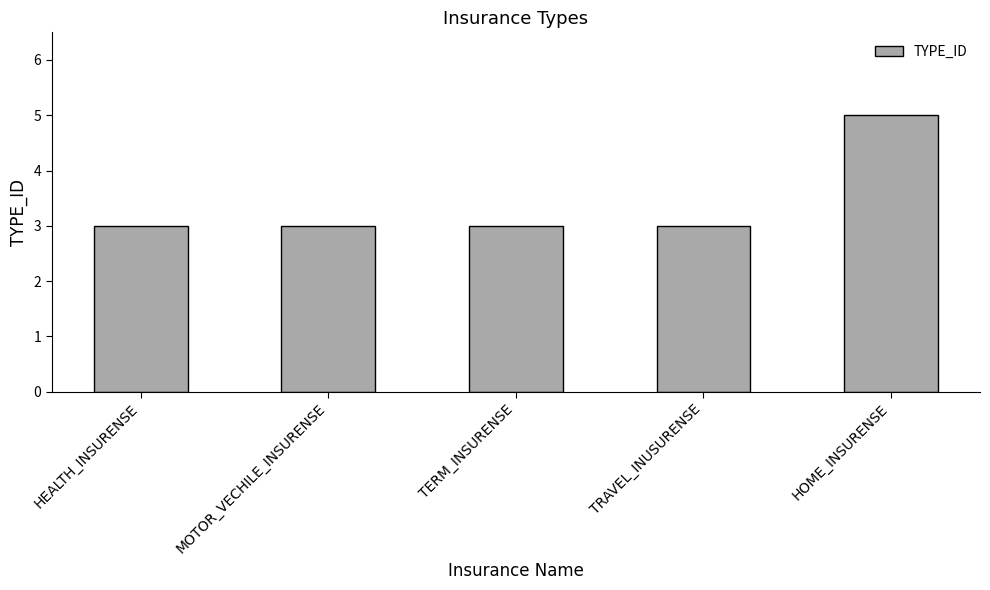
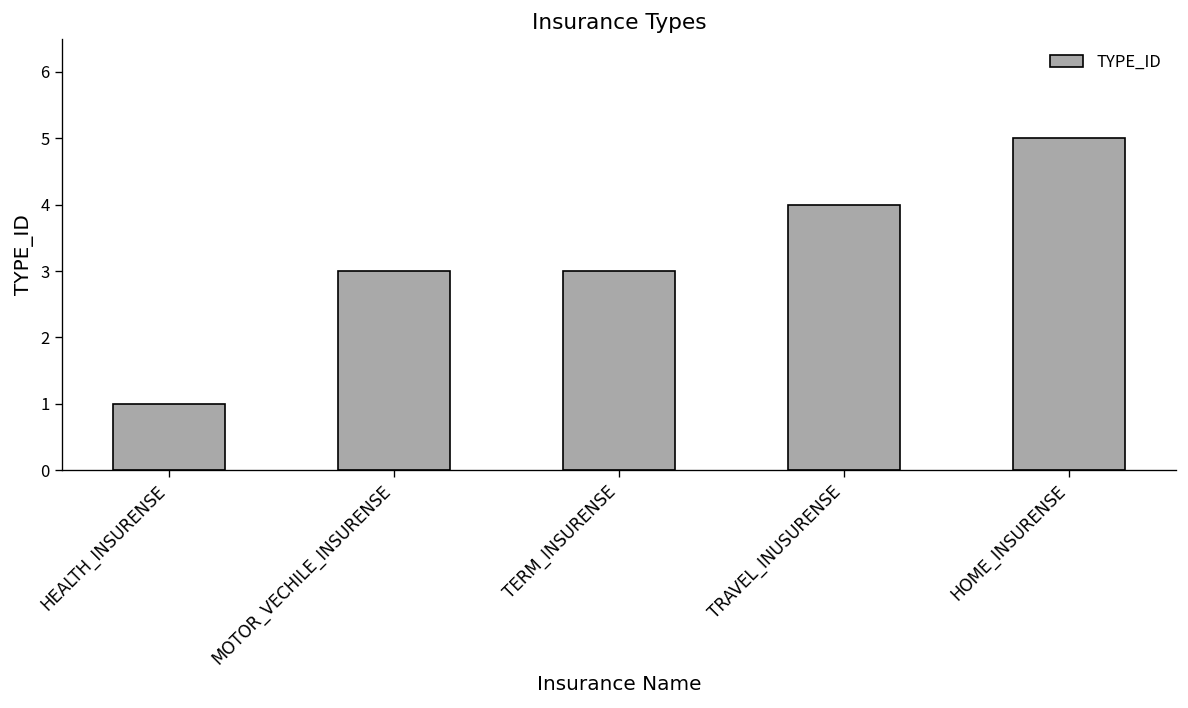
HEALTH_INSURENSE: 3 -> 1
TRAVEL_INUSURENSE: 3 -> 4
